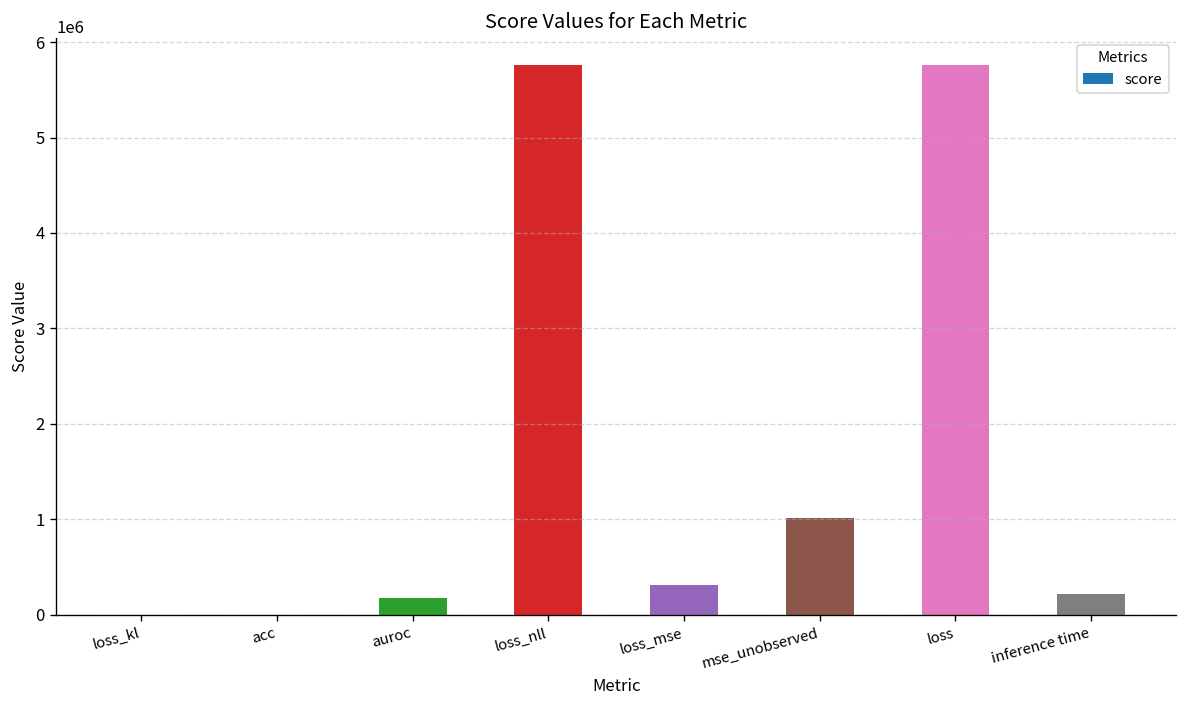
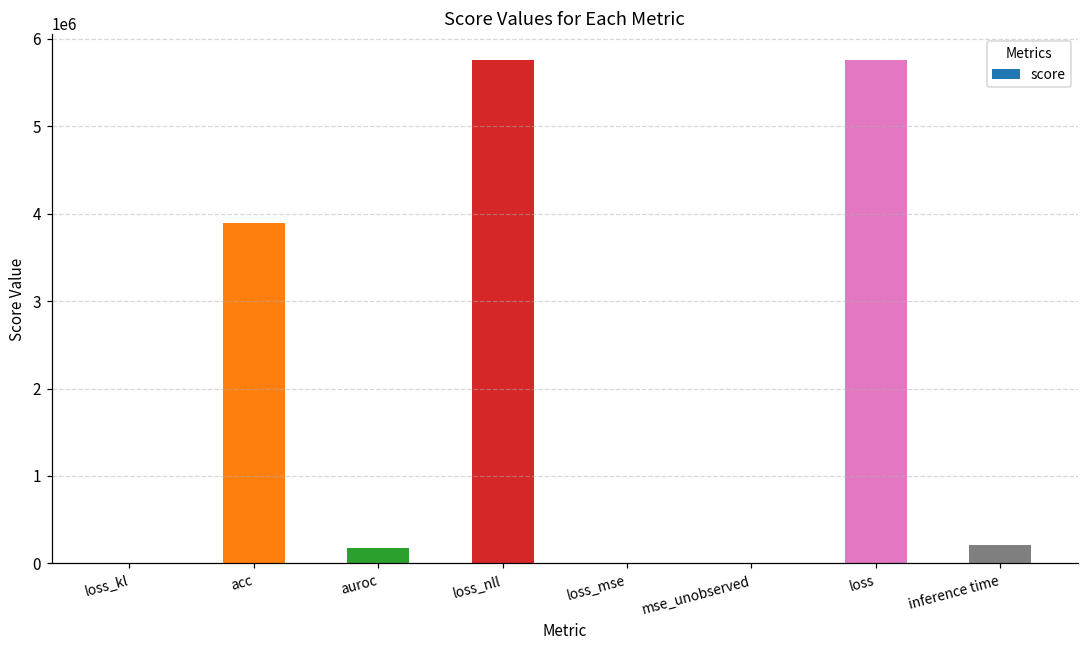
acc: 0 -> 3900000
loss_mse: 300000 -> 0
mse_unobserved: 1000000 -> 0
